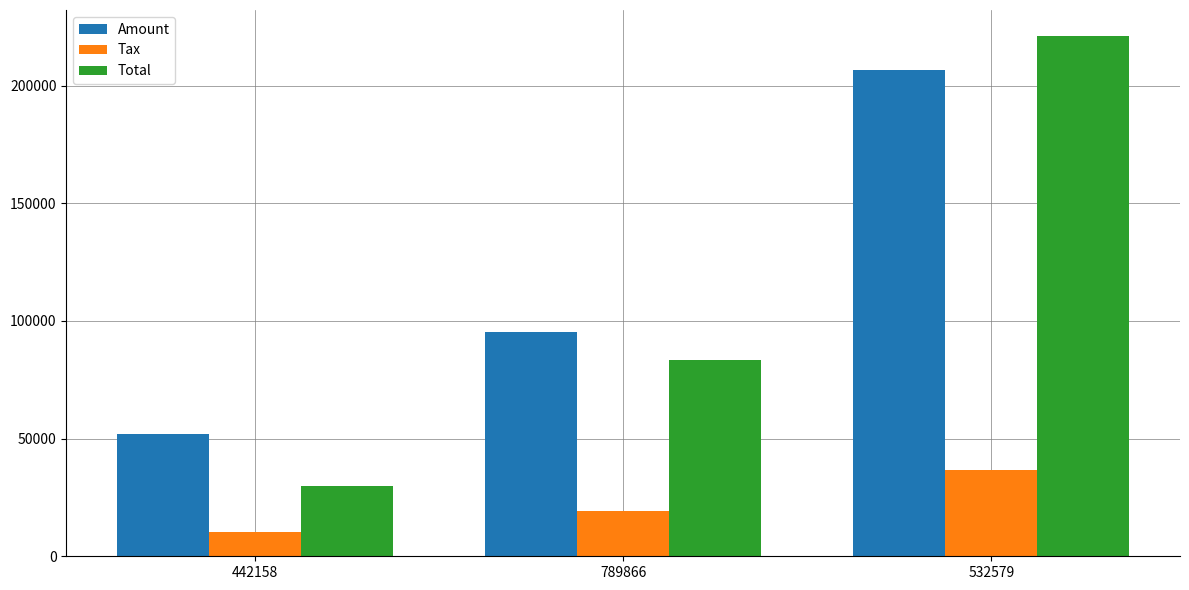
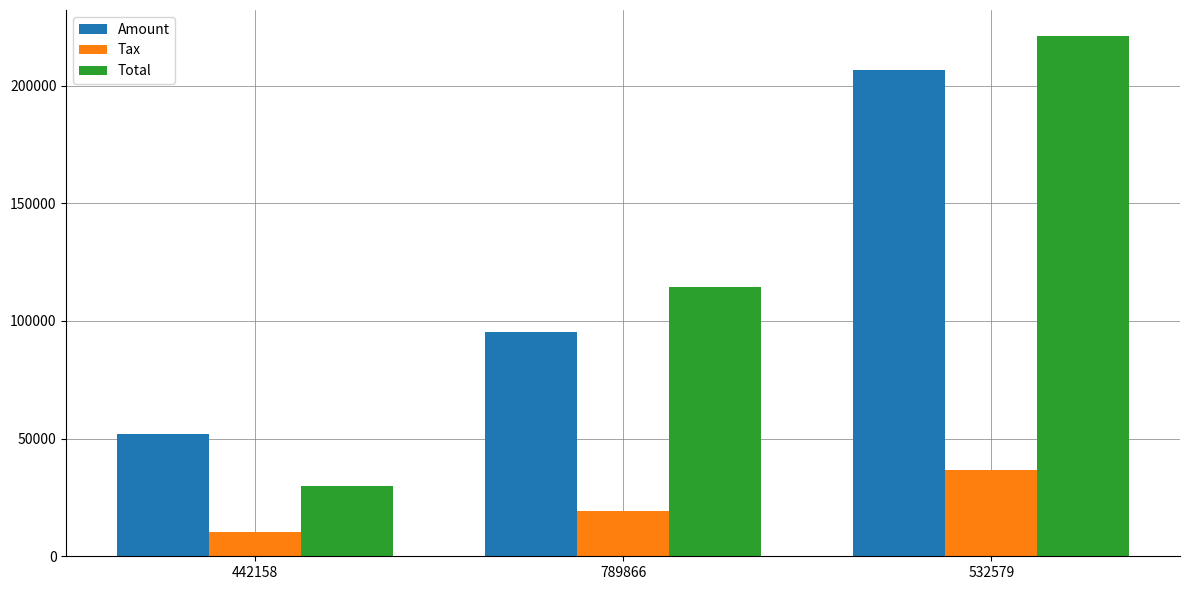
Total, 789866: 84000 -> 114000
